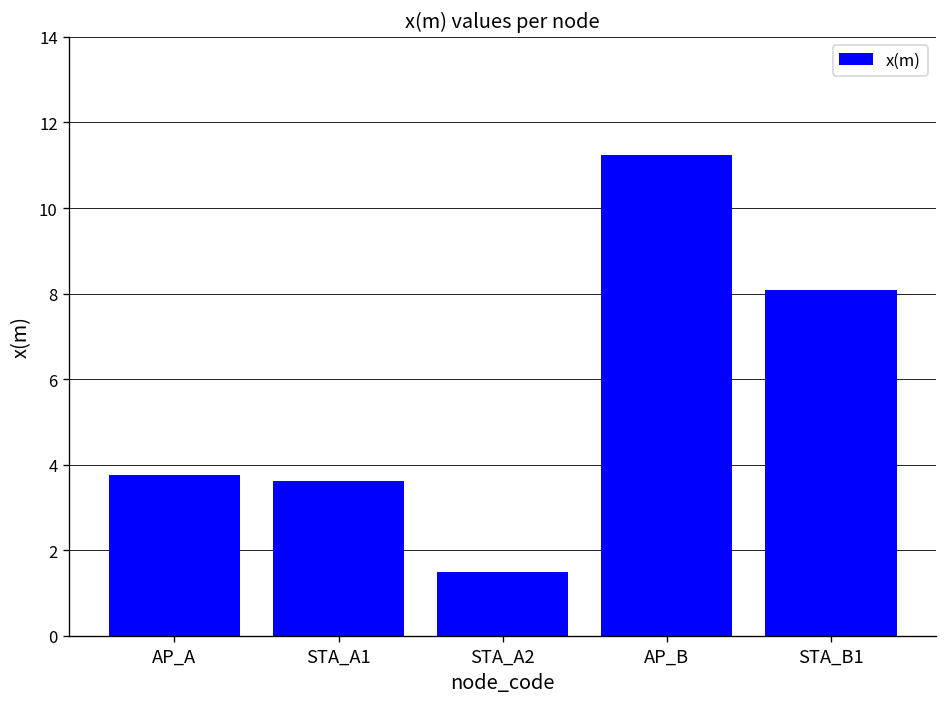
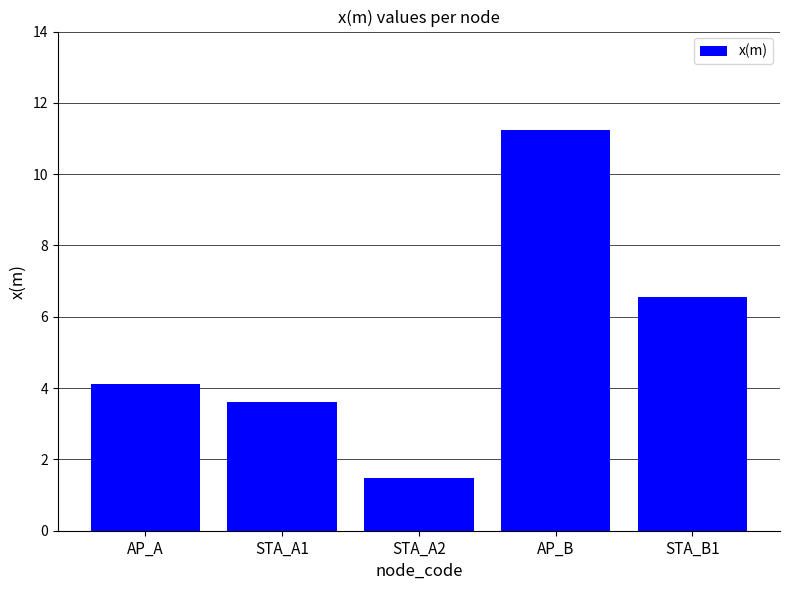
AP_A: 3.8 -> 4.1
STA_B1: 8.1 -> 6.6
